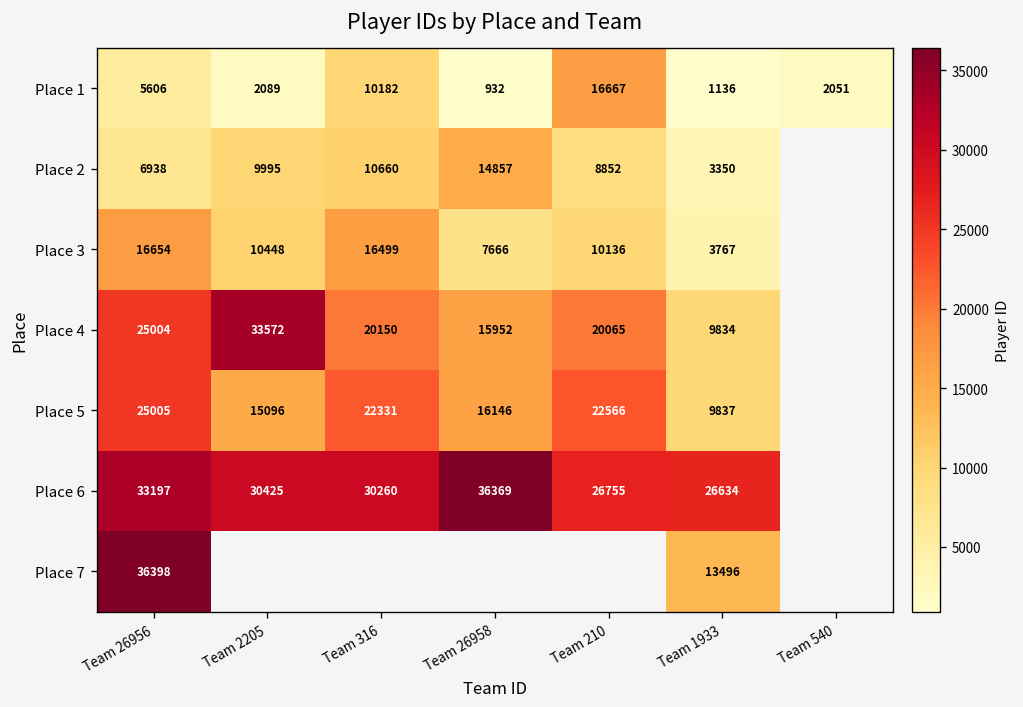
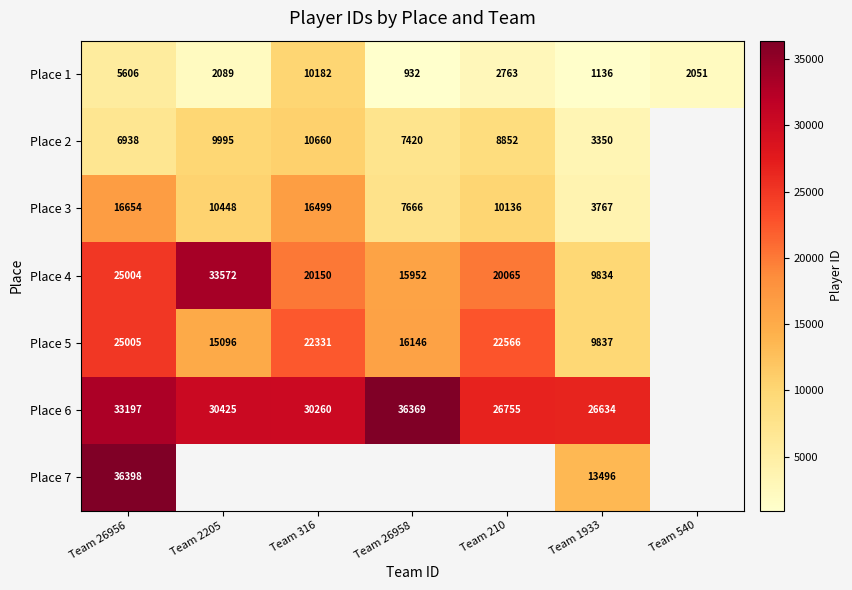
Place 1, Team 210: 16667 -> 2763
Place 2, Team 26958: 14857 -> 7420
